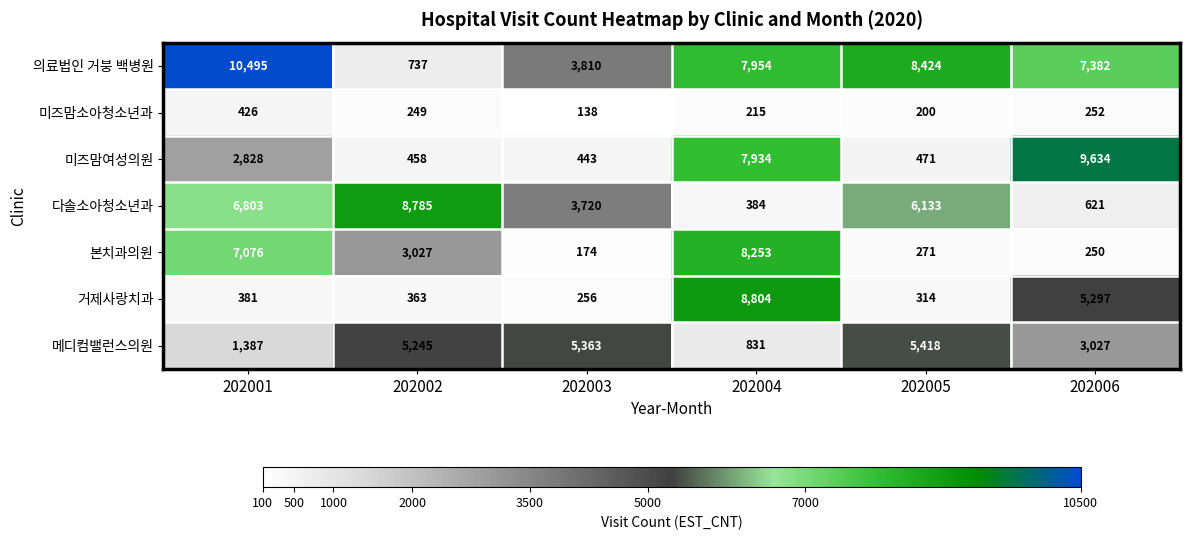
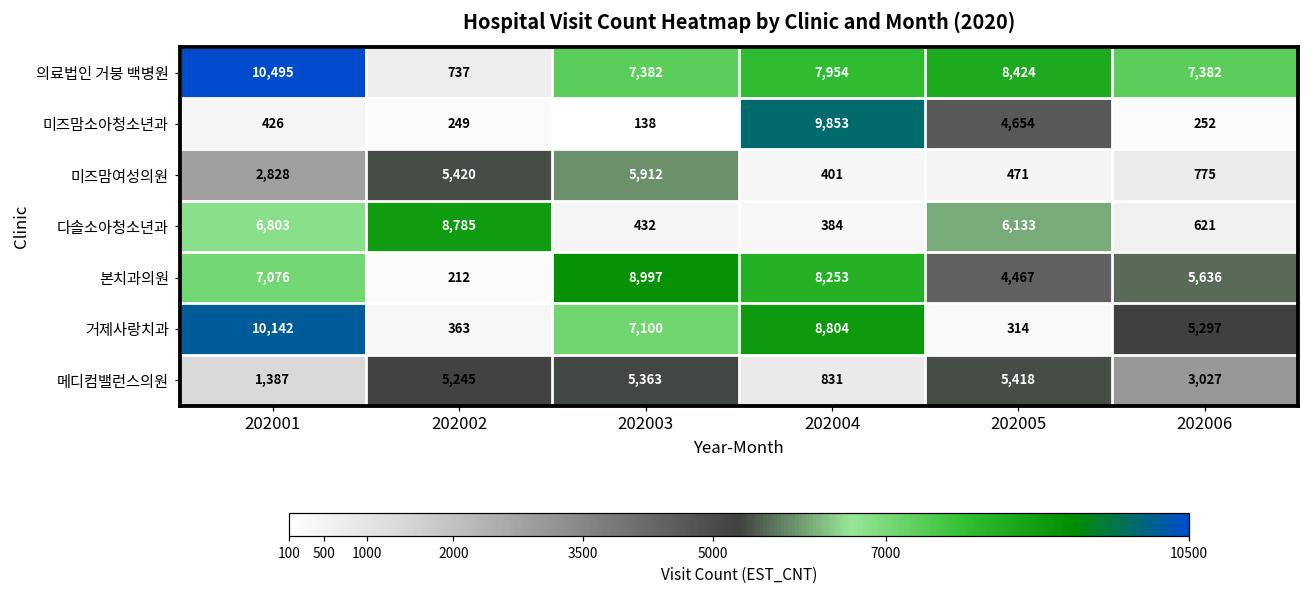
의료법인 거붕 백병원, 202003: 3,810 -> 7,382
미즈맘소아청소년과, 202004: 215 -> 9,853
미즈맘소아청소년과, 202005: 200 -> 4,654
미즈맘여성의원, 202002: 458 -> 5,420
미즈맘여성의원, 202003: 443 -> 5,912
미즈맘여성의원, 202004: 7,934 -> 401
미즈맘여성의원, 202006: 9,634 -> 775
다솔소아청소년과, 202003: 3,720 -> 432
본치과의원, 202002: 3,027 -> 212
본치과의원, 202003: 174 -> 8,997
본치과의원, 202005: 271 -> 4,467
본치과의원, 202006: 250 -> 5,636
거제사랑치과, 202001: 381 -> 10,142
거제사랑치과, 202003: 256 -> 7,100
